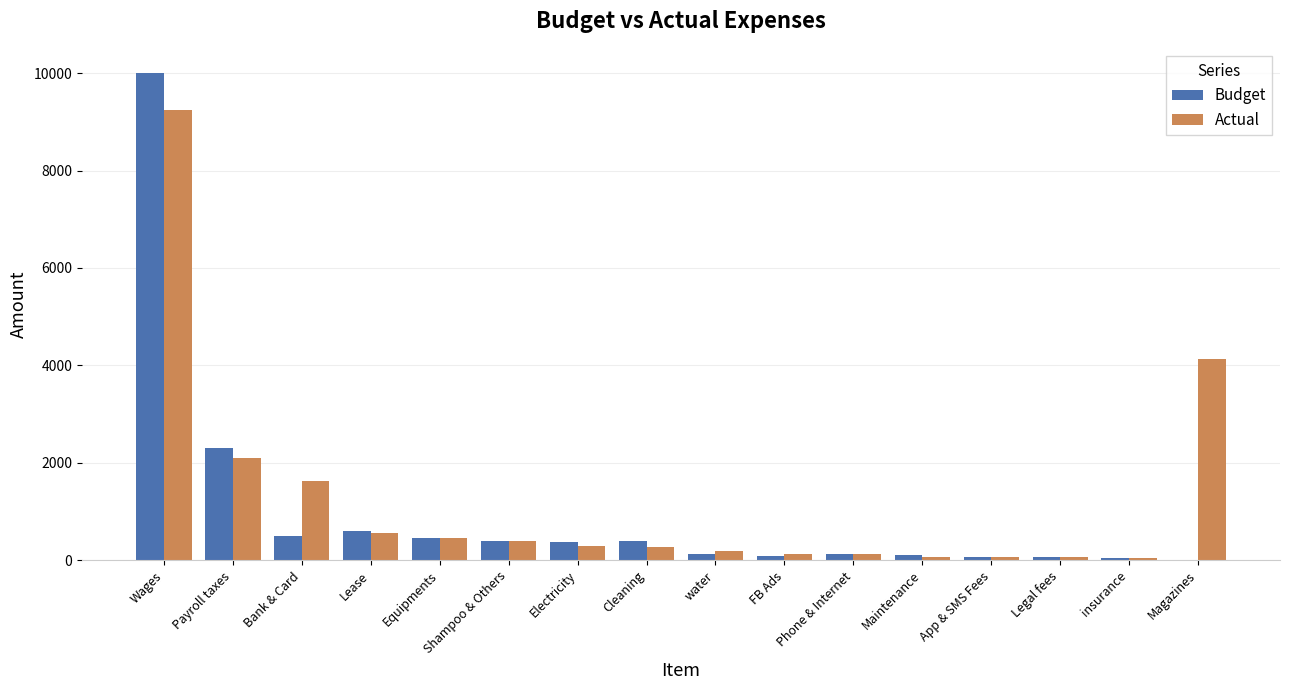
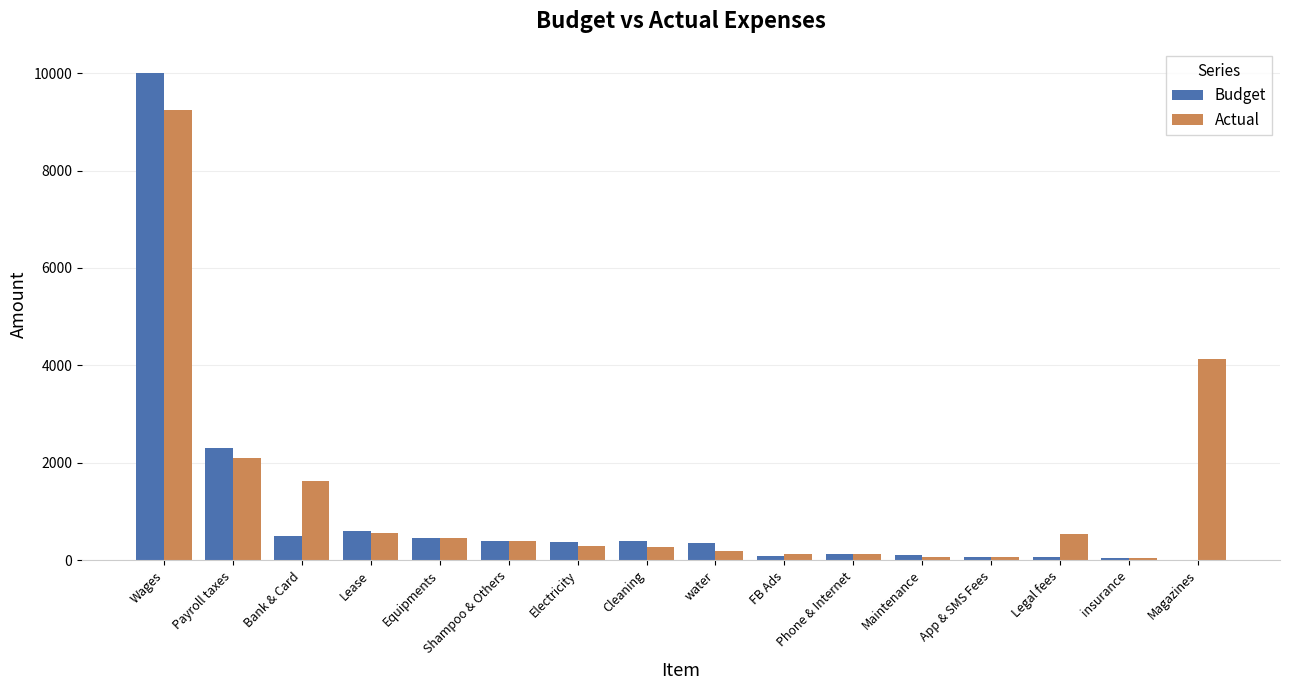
Budget, water: 100 -> 300
Actual, Legal fees: 100 -> 500
